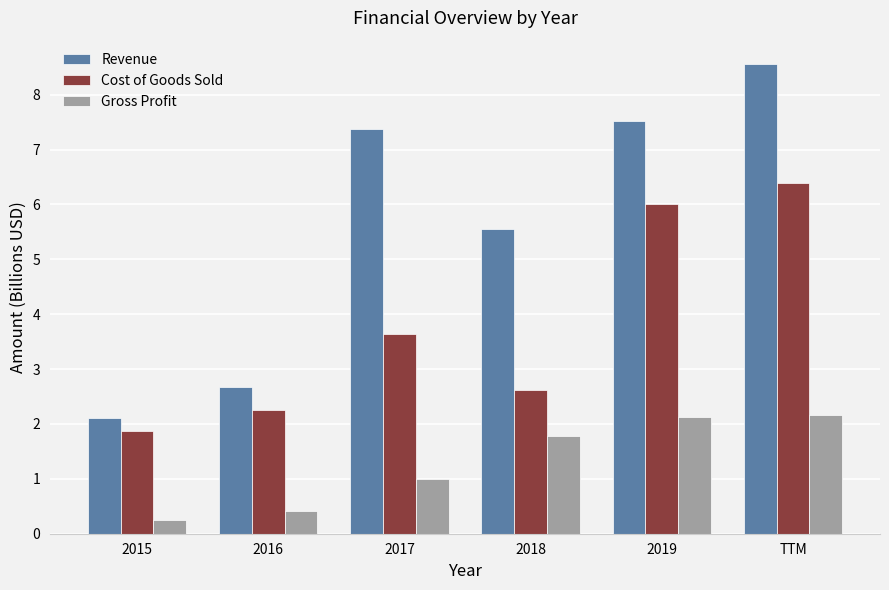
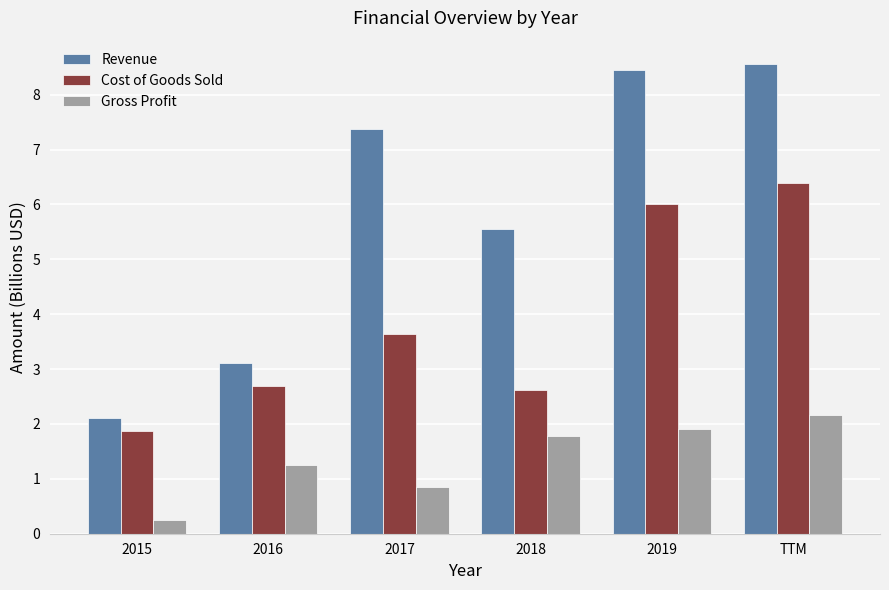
Revenue, 2016: 2.7 -> 3.1
Cost of Goods Sold, 2016: 2.3 -> 2.7
Gross Profit, 2016: 0.4 -> 1.3
Gross Profit, 2017: 1.0 -> 0.8
Revenue, 2019: 7.5 -> 8.4
Gross Profit, 2019: 2.1 -> 1.9
